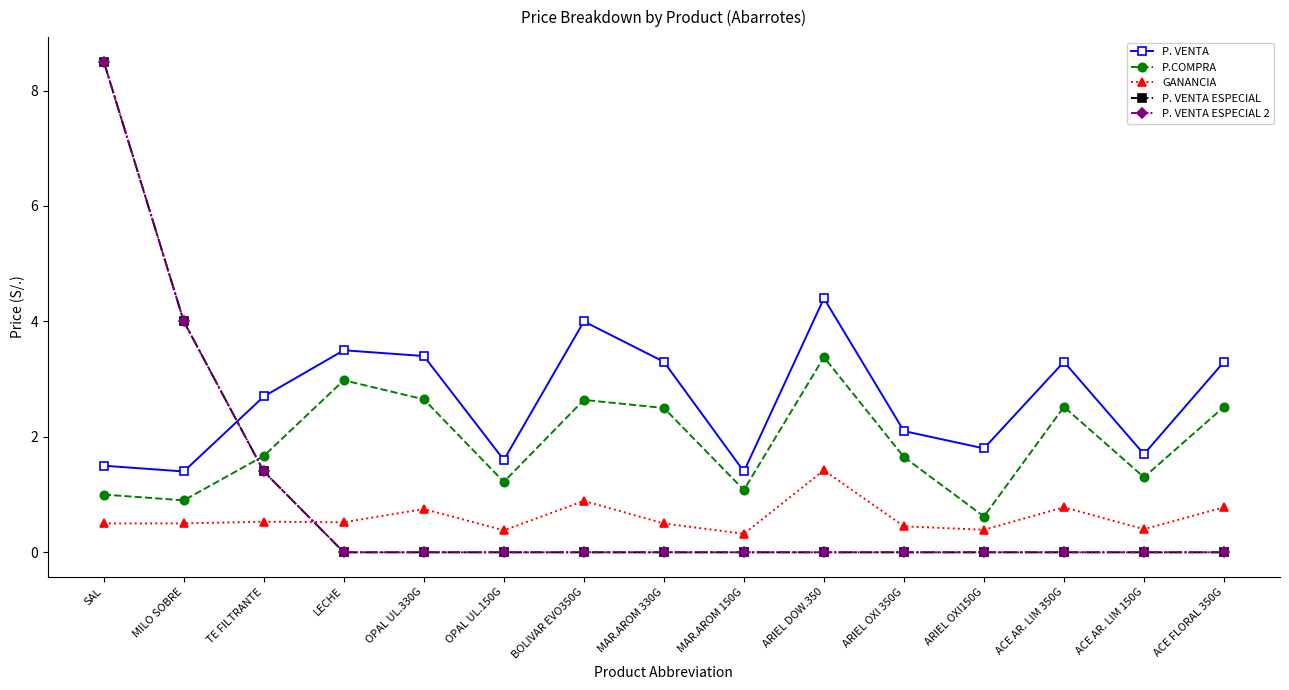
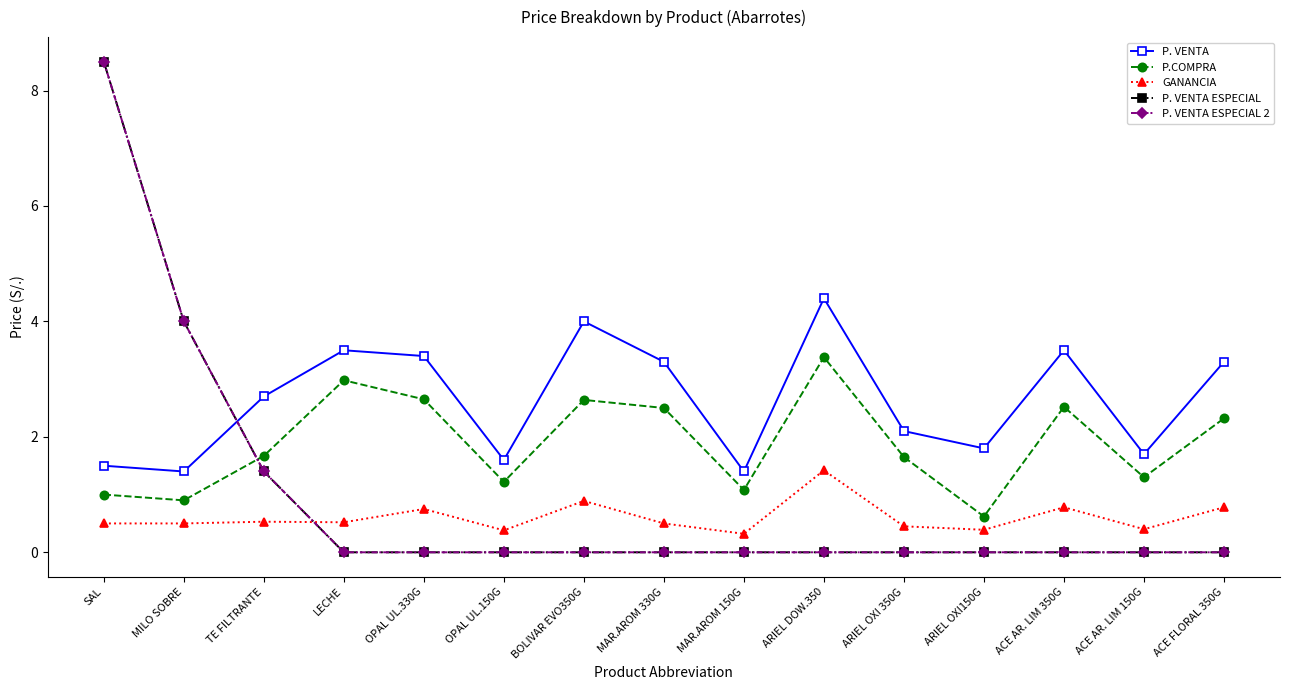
P. VENTA, ACE AR. LIM 350G: 3.3 -> 3.5
P.COMPRA, ACE FLORAL 350G: 2.5 -> 2.3
